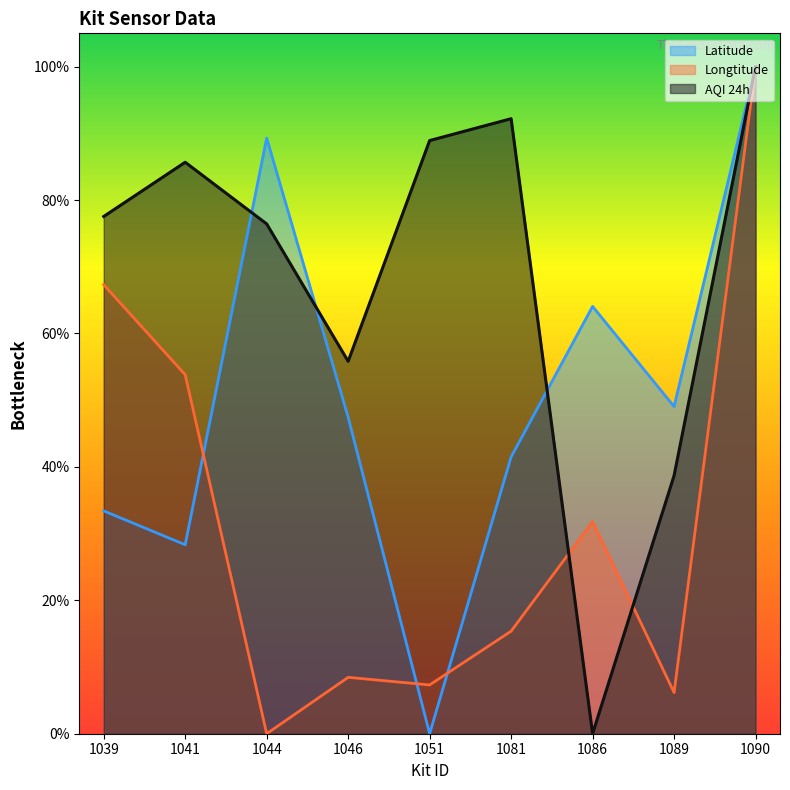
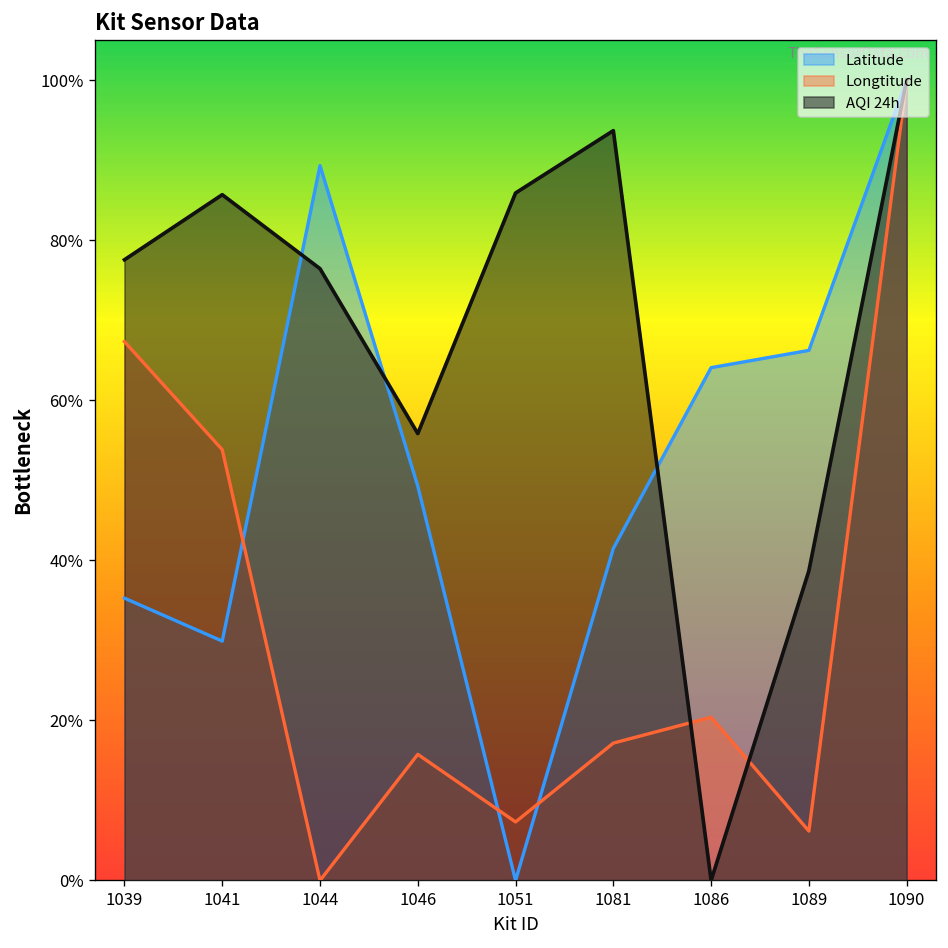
Latitude, 1039: 33% -> 35%
Latitude, 1041: 28% -> 30%
Latitude, 1046: 47% -> 49%
Longtitude, 1046: 8% -> 16%
AQI 24h, 1051: 89% -> 86%
Longtitude, 1081: 15% -> 17%
AQI 24h, 1081: 92% -> 94%
Longtitude, 1086: 32% -> 20%
Latitude, 1089: 49% -> 66%
